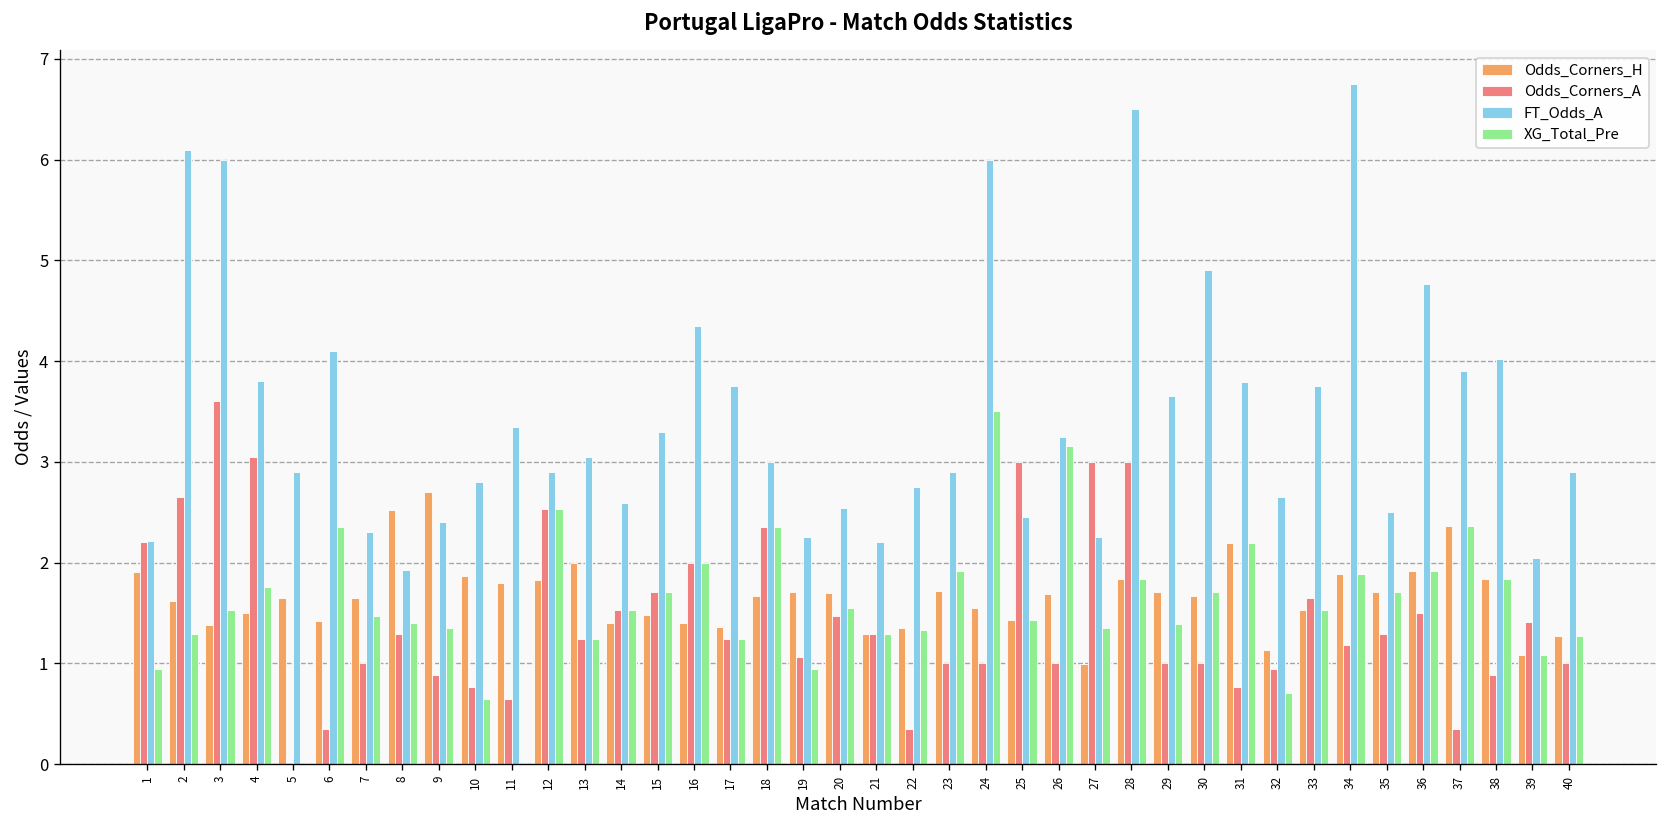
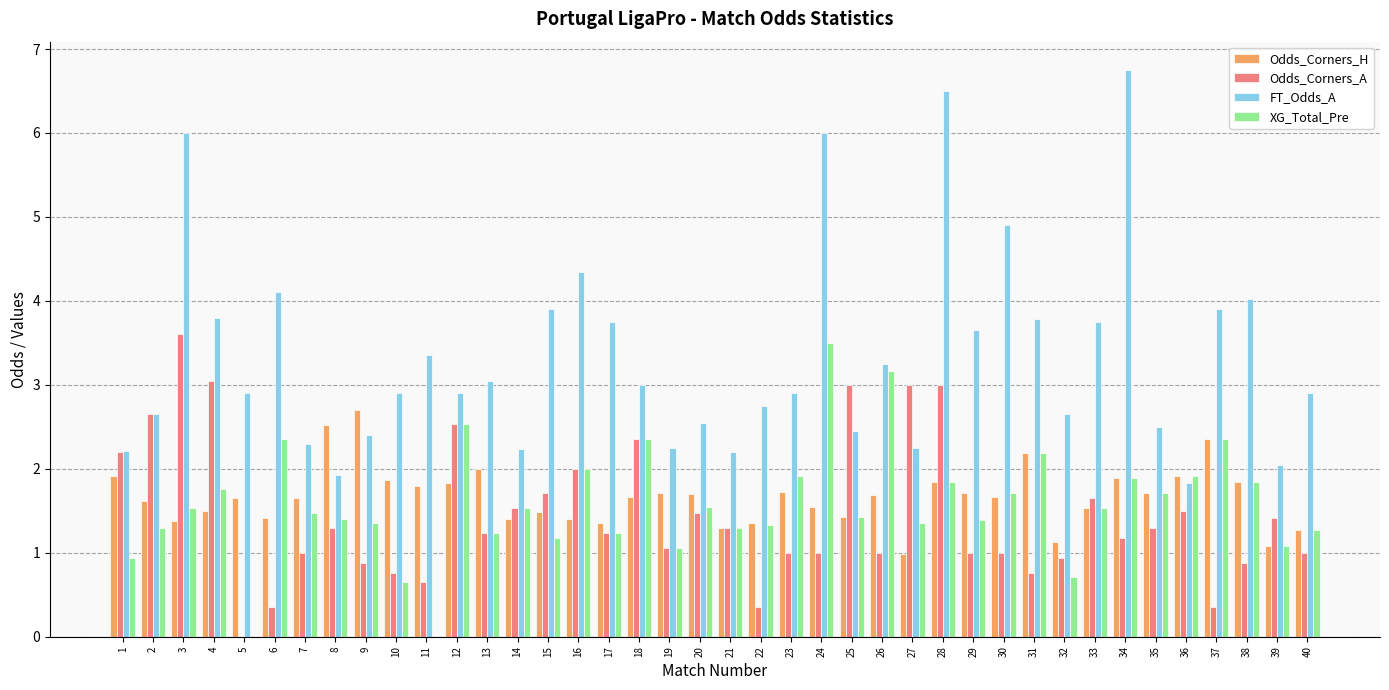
FT_Odds_A, 2: 6.1 -> 2.7
FT_Odds_A, 10: 2.8 -> 2.9
FT_Odds_A, 14: 2.6 -> 2.2
FT_Odds_A, 15: 3.3 -> 3.9
XG_Total_Pre, 15: 1.7 -> 1.2
XG_Total_Pre, 19: 0.9 -> 1.1
FT_Odds_A, 36: 4.8 -> 1.8
